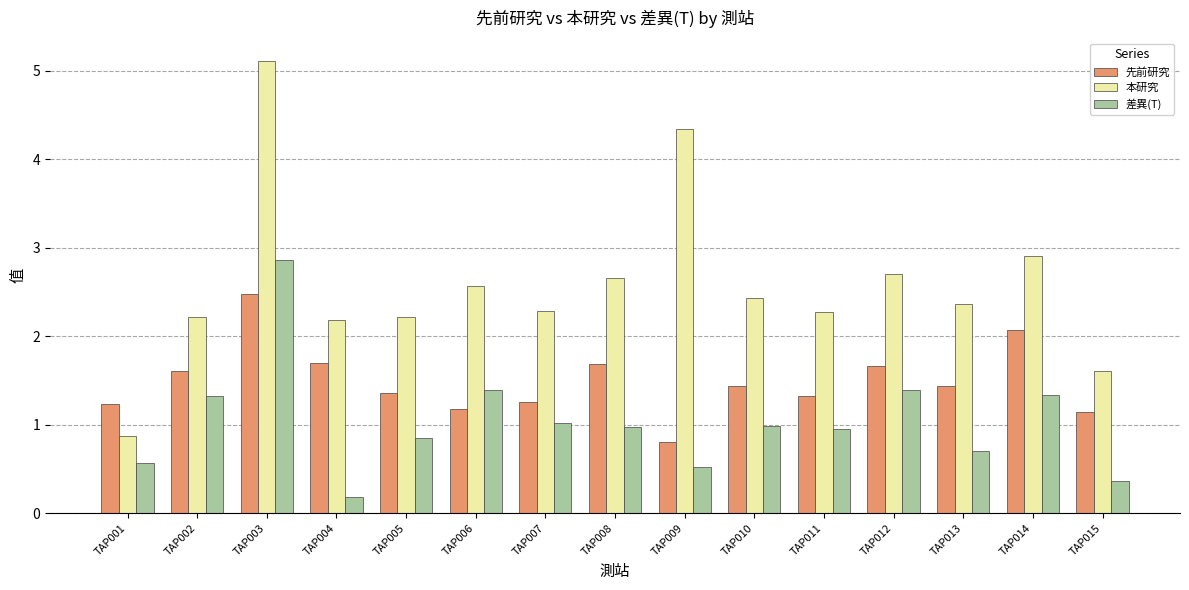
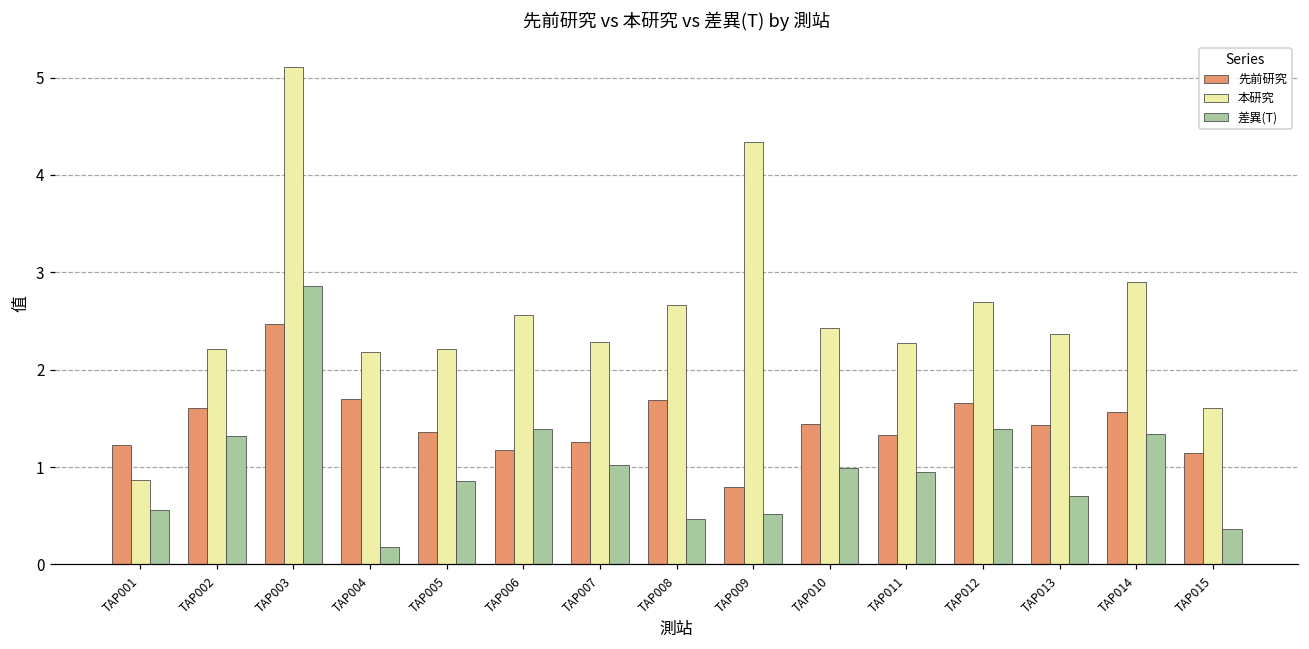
差異(T), TAP008: 1.0 -> 0.5
先前研究, TAP014: 2.1 -> 1.6
